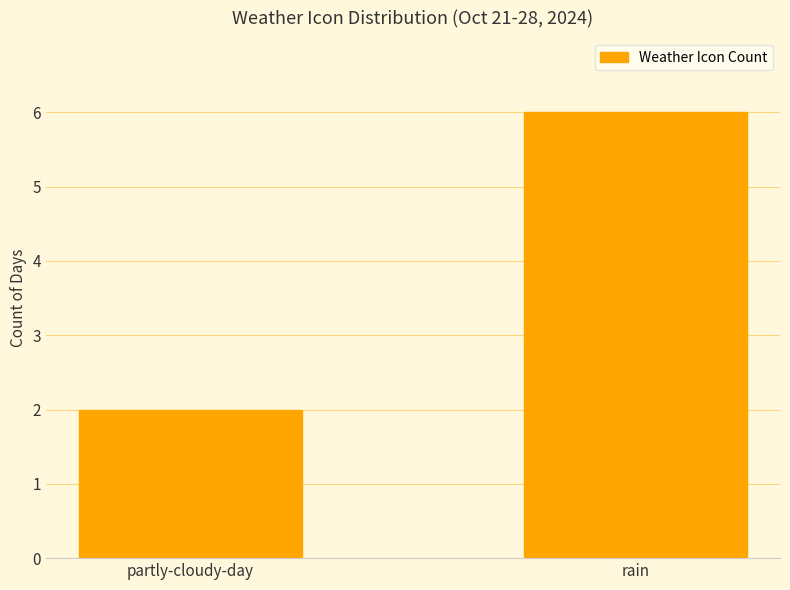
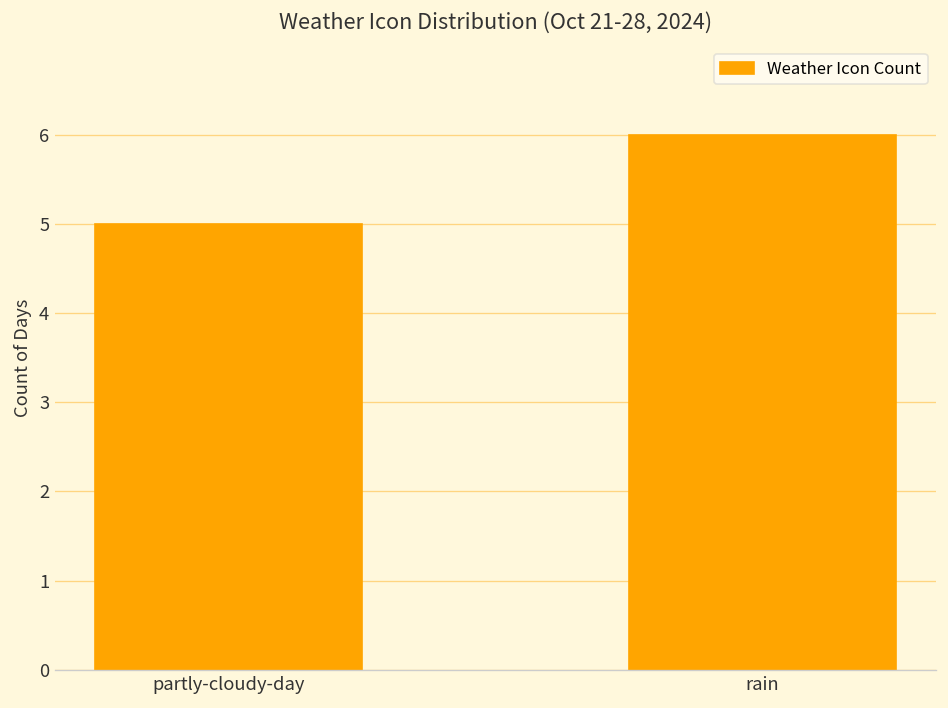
partly-cloudy-day: 2 -> 5
